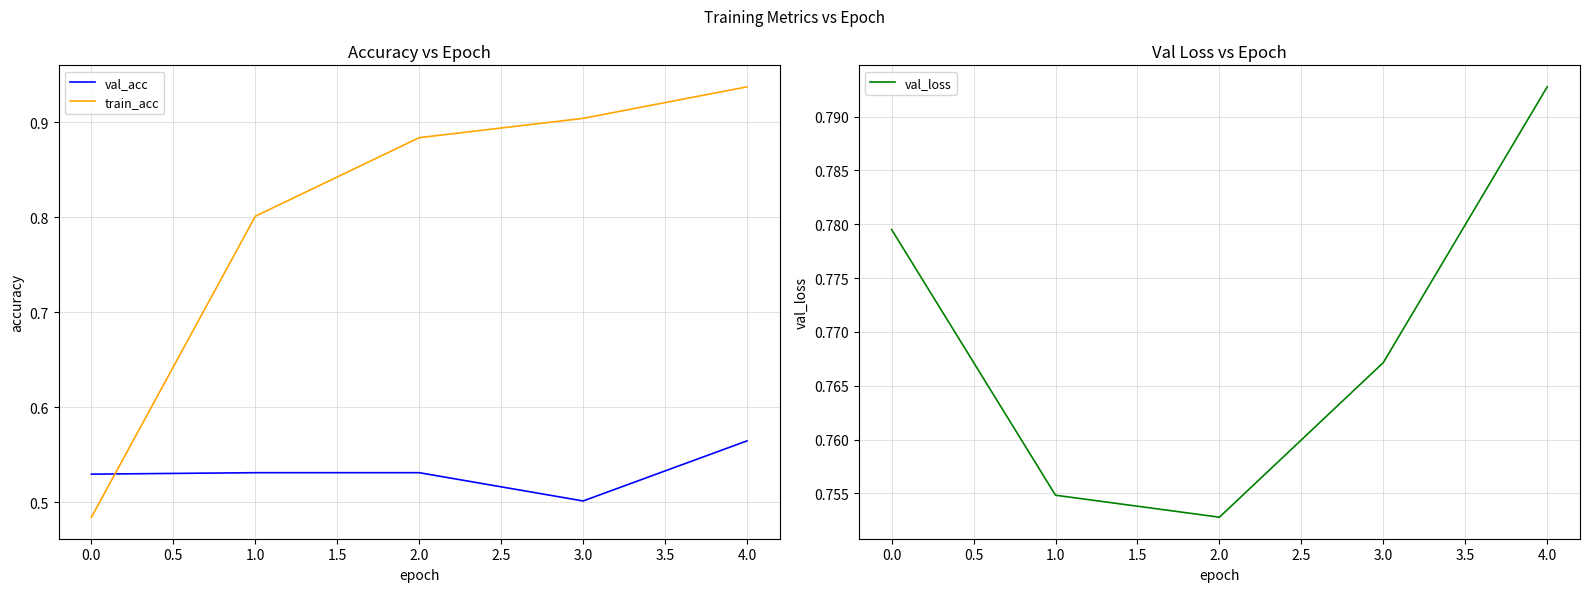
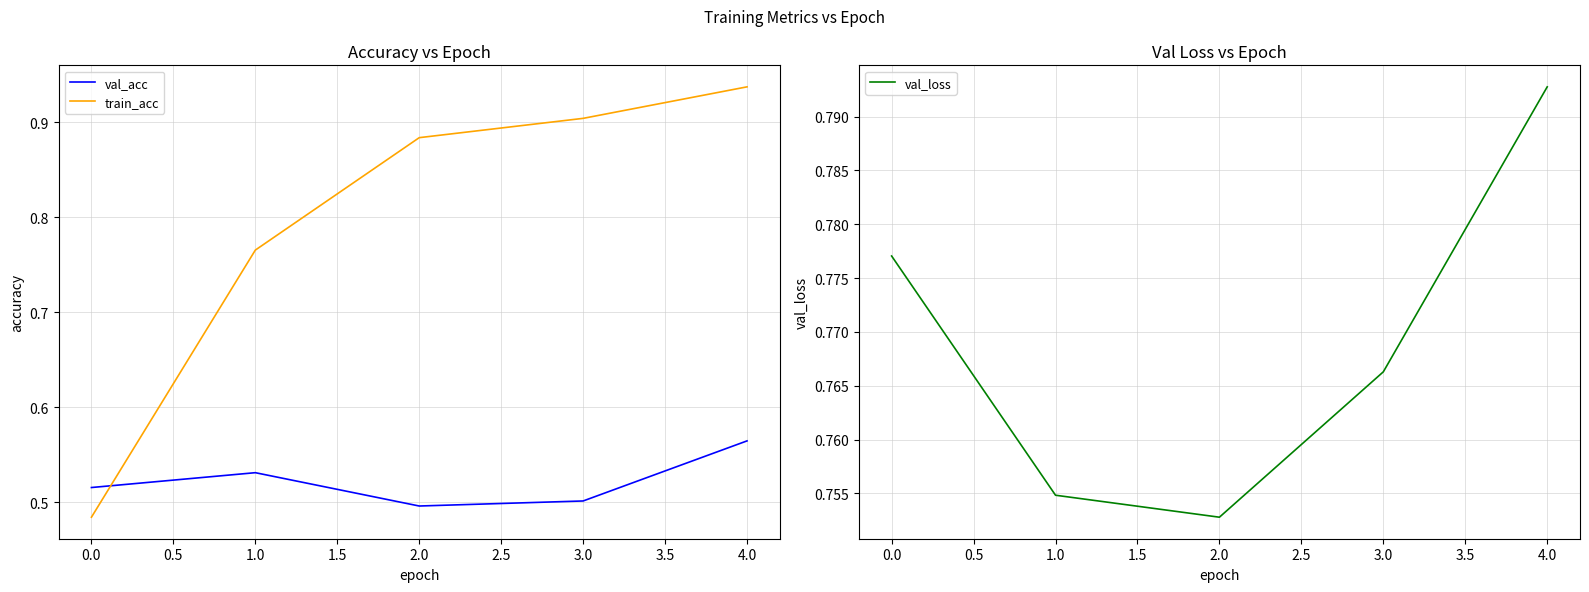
Accuracy vs Epoch, val_acc, 0.0: 0.53 -> 0.52
Accuracy vs Epoch, train_acc, 1.0: 0.80 -> 0.77
Accuracy vs Epoch, val_acc, 2.0: 0.53 -> 0.50
Val Loss vs Epoch, 0.0: 0.7795 -> 0.7771
Val Loss vs Epoch, 3.0: 0.7672 -> 0.7663
